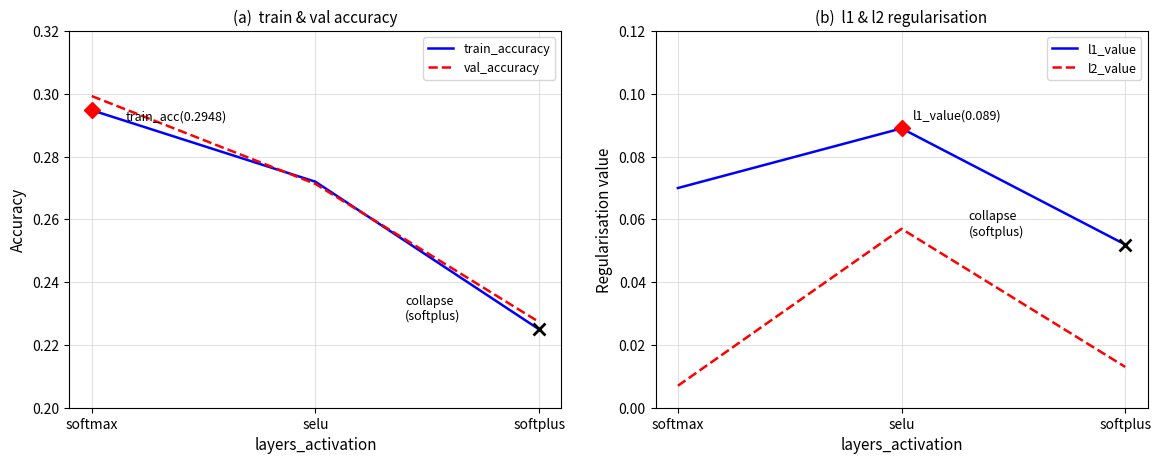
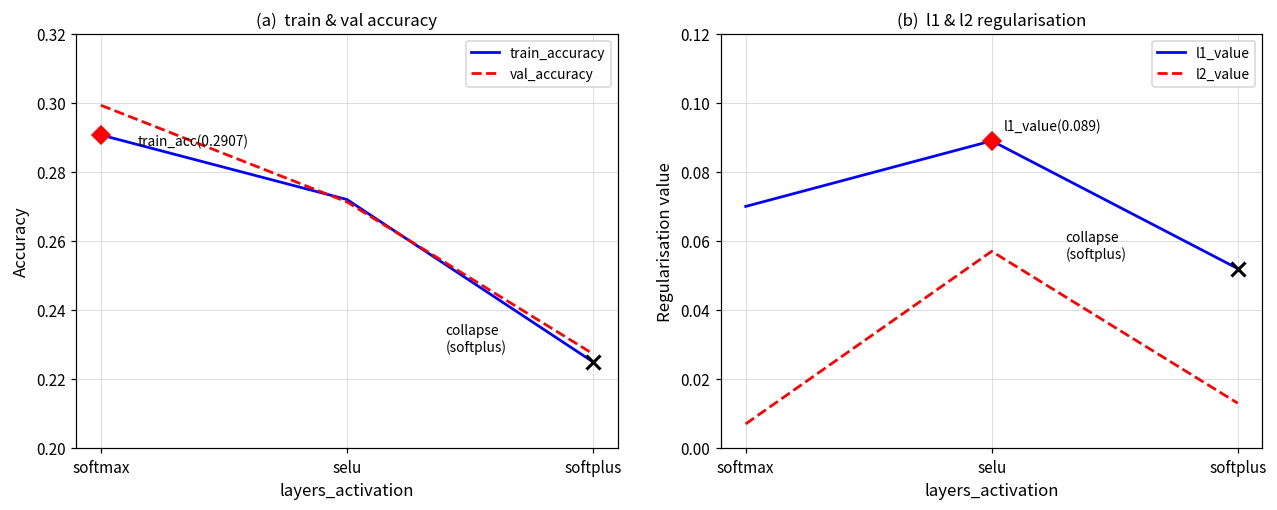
(a) train & val accuracy, train_accuracy, softmax: (0.2948) -> (0.2907)
